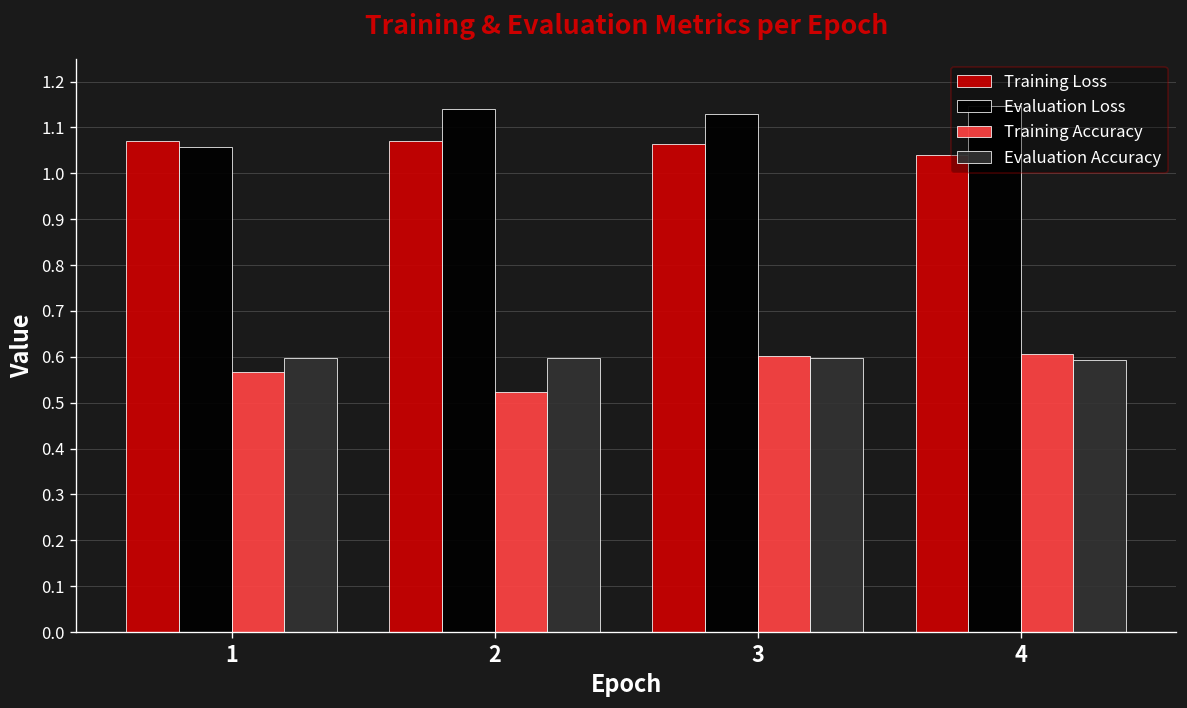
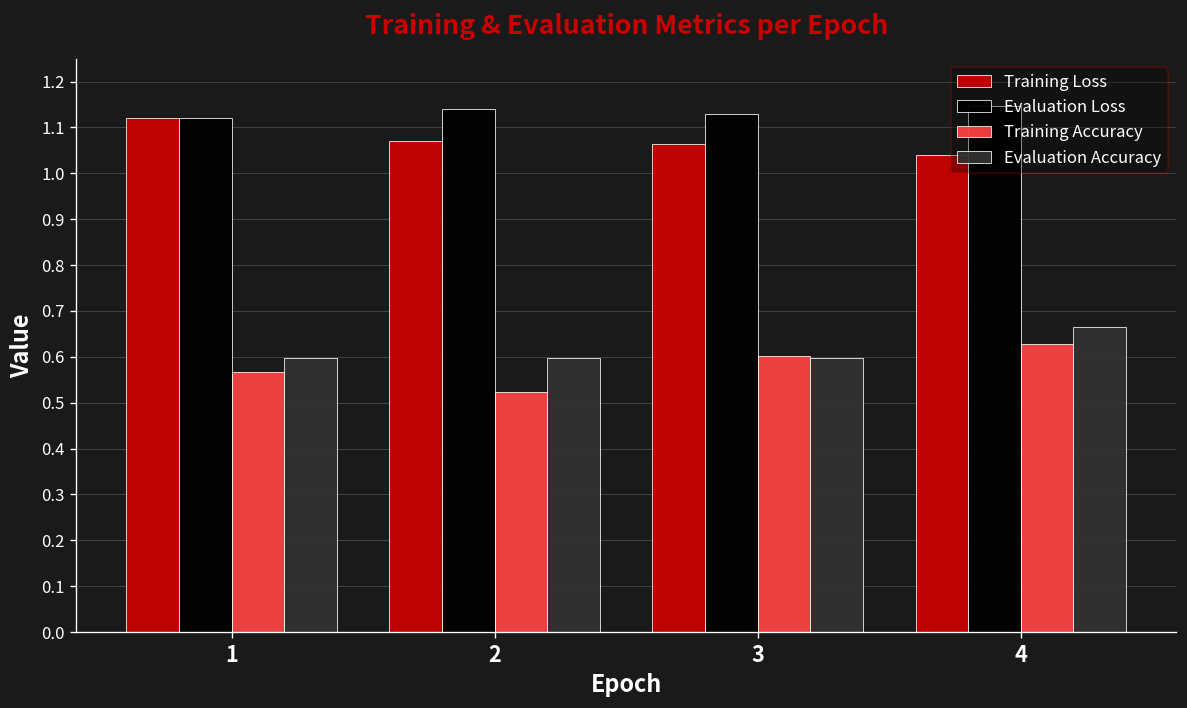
Training Loss, 1: 1.07 -> 1.12
Evaluation Loss, 1: 1.06 -> 1.12
Training Accuracy, 4: 0.61 -> 0.63
Evaluation Accuracy, 4: 0.59 -> 0.66
